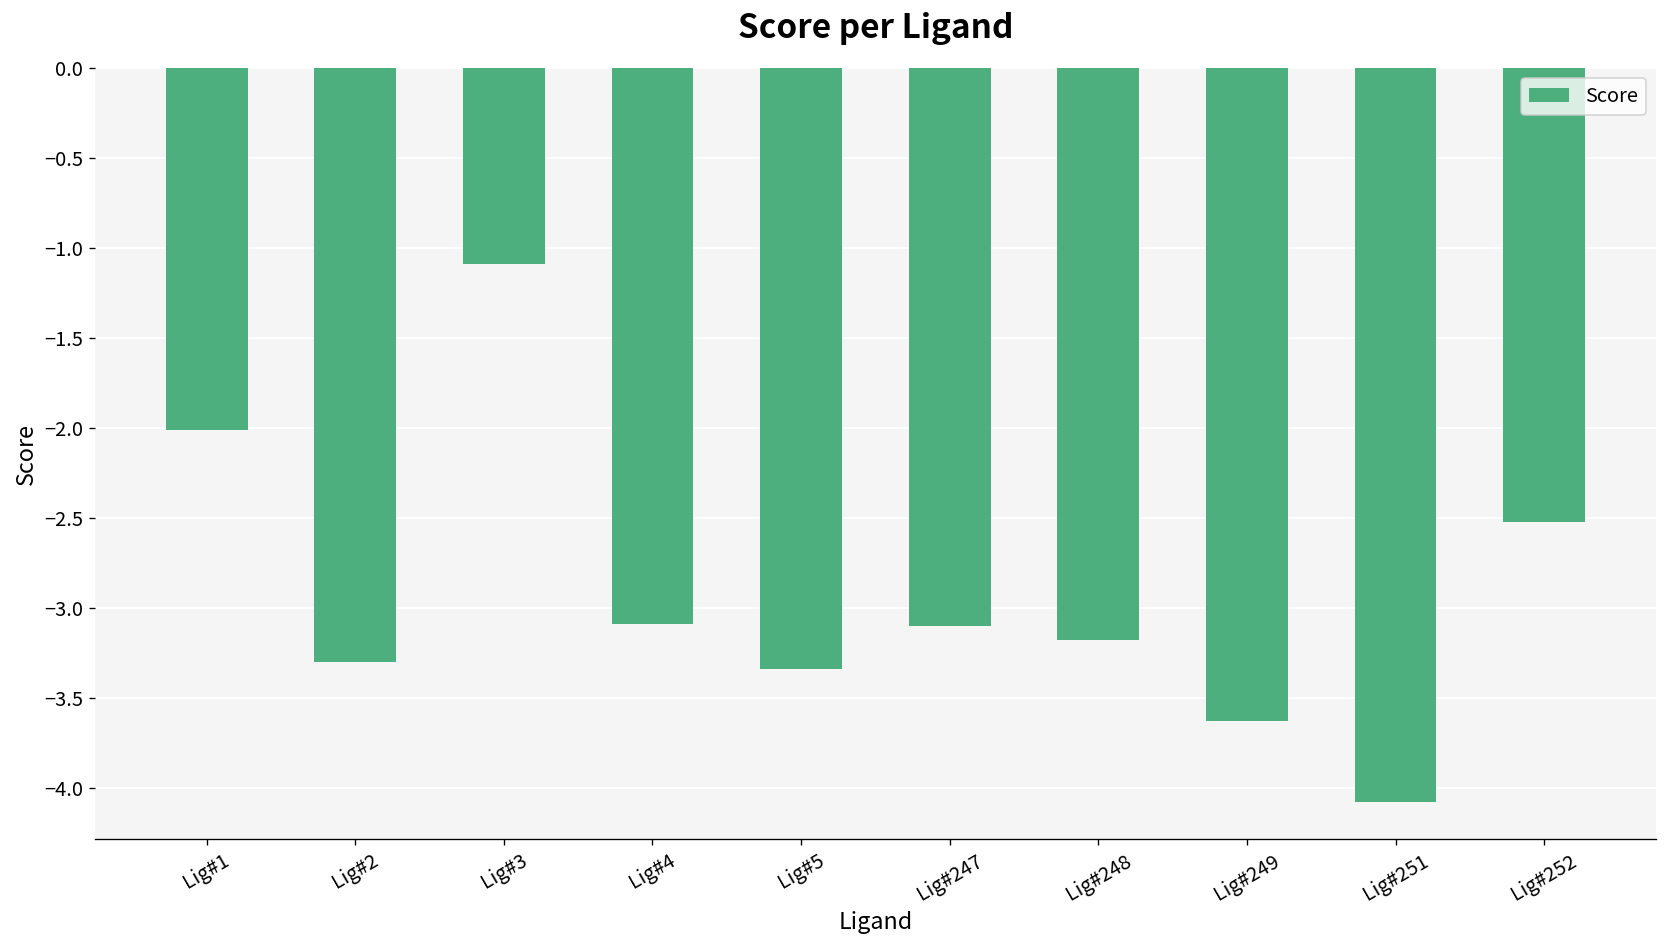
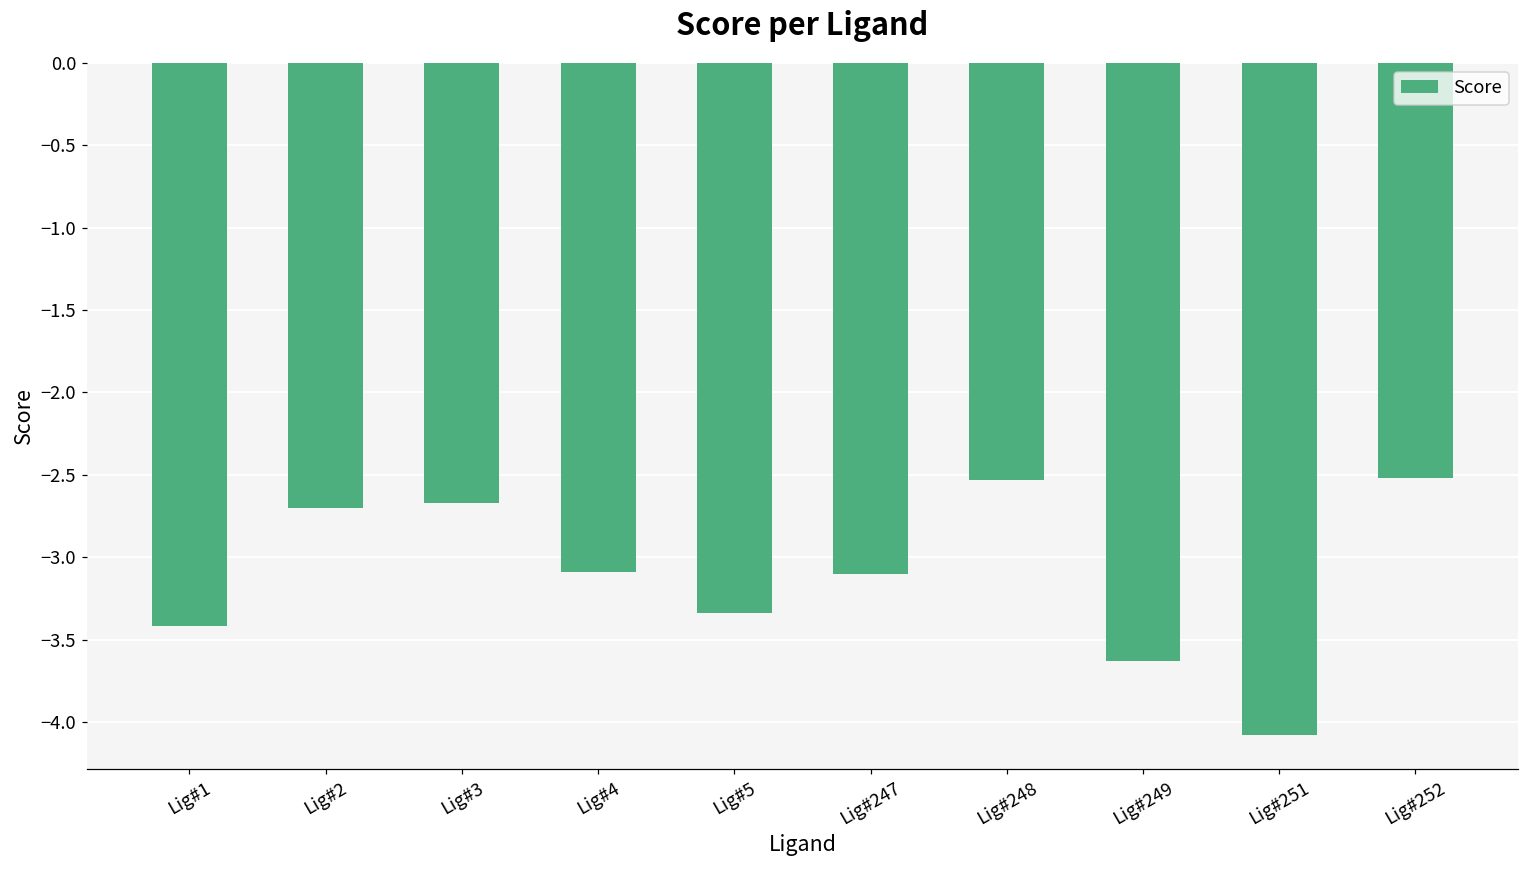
Lig#1: -2.01 -> -3.42
Lig#2: -3.3 -> -2.7
Lig#3: -1.09 -> -2.67
Lig#248: -3.18 -> -2.53
